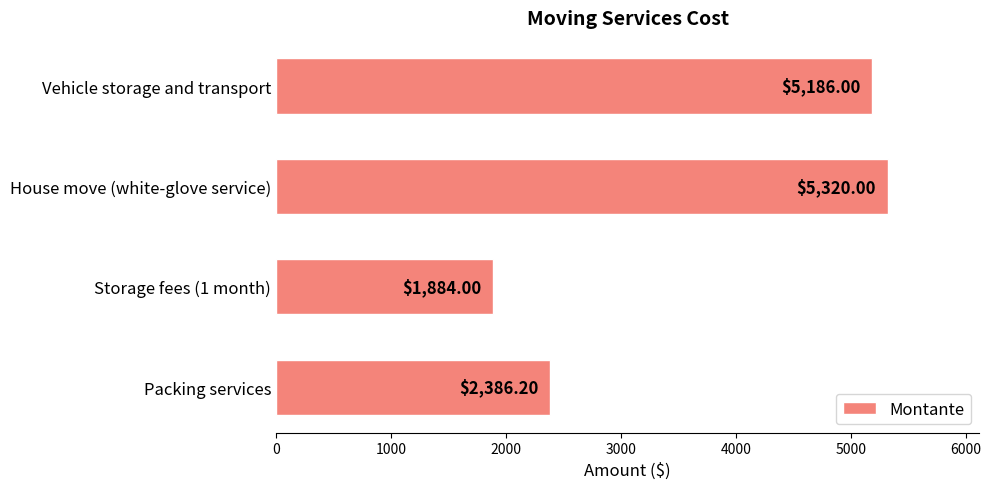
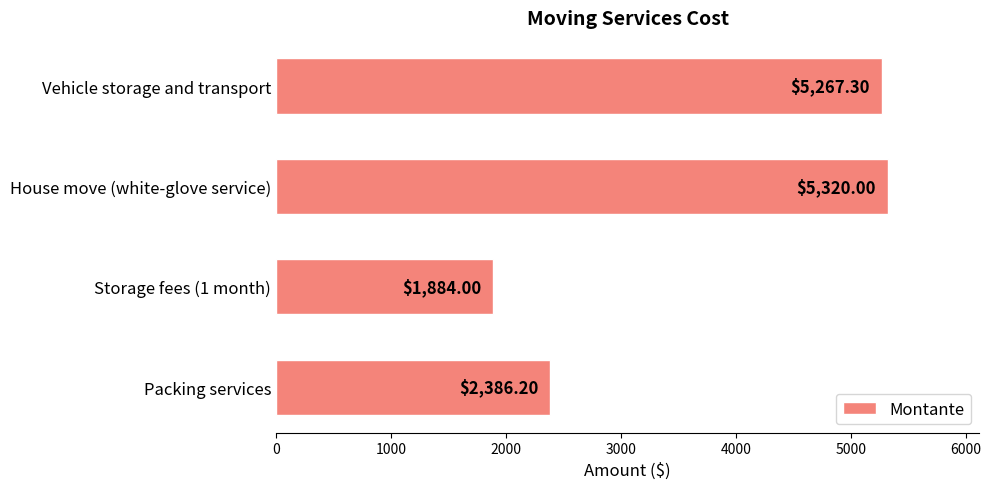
Vehicle storage and transport: $5,186.00 -> $5,267.30
